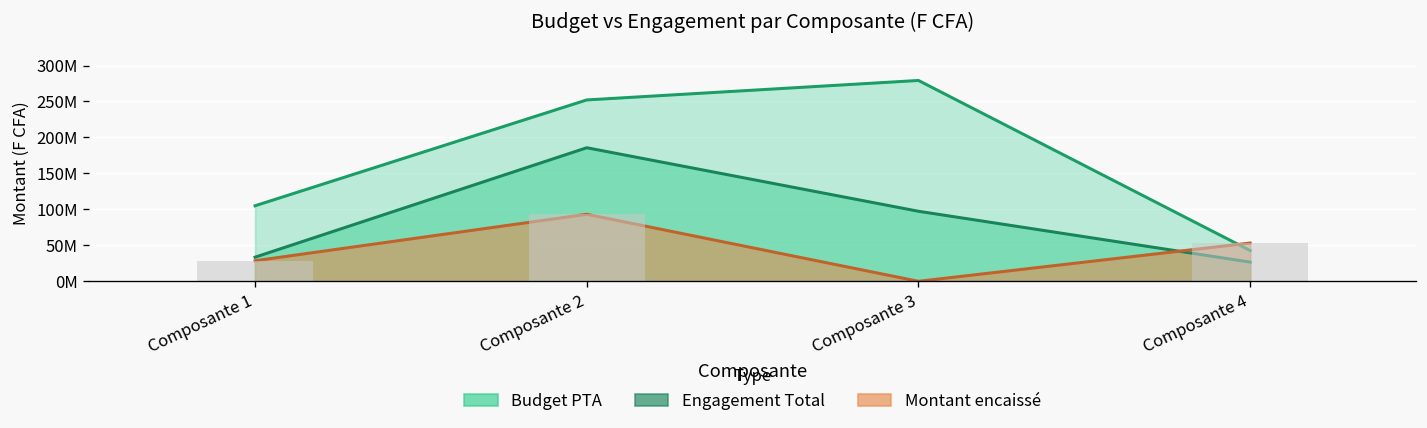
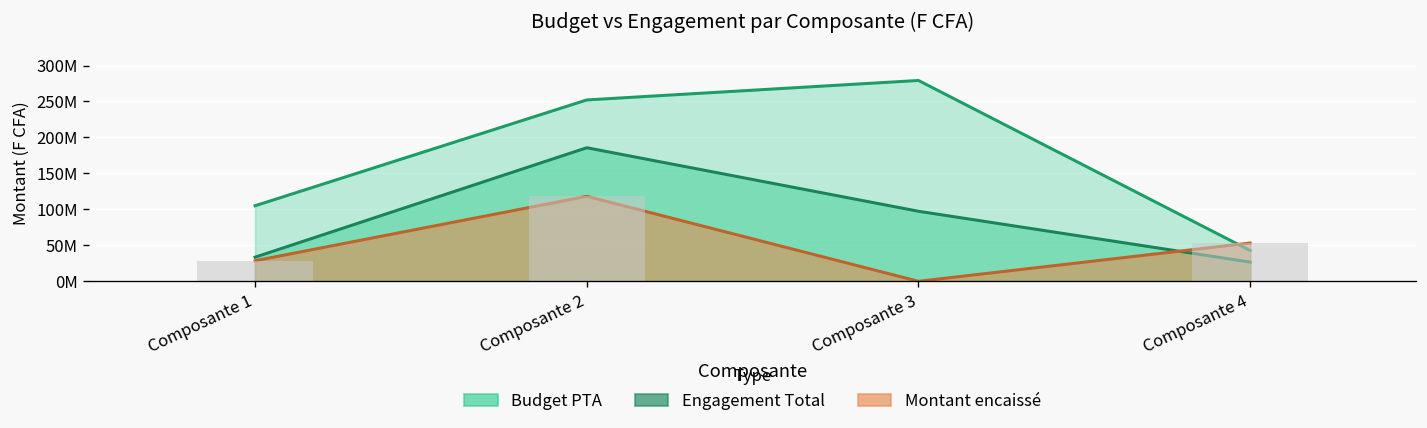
Montant encaissé, Composante 2: 90000000 -> 120000000
